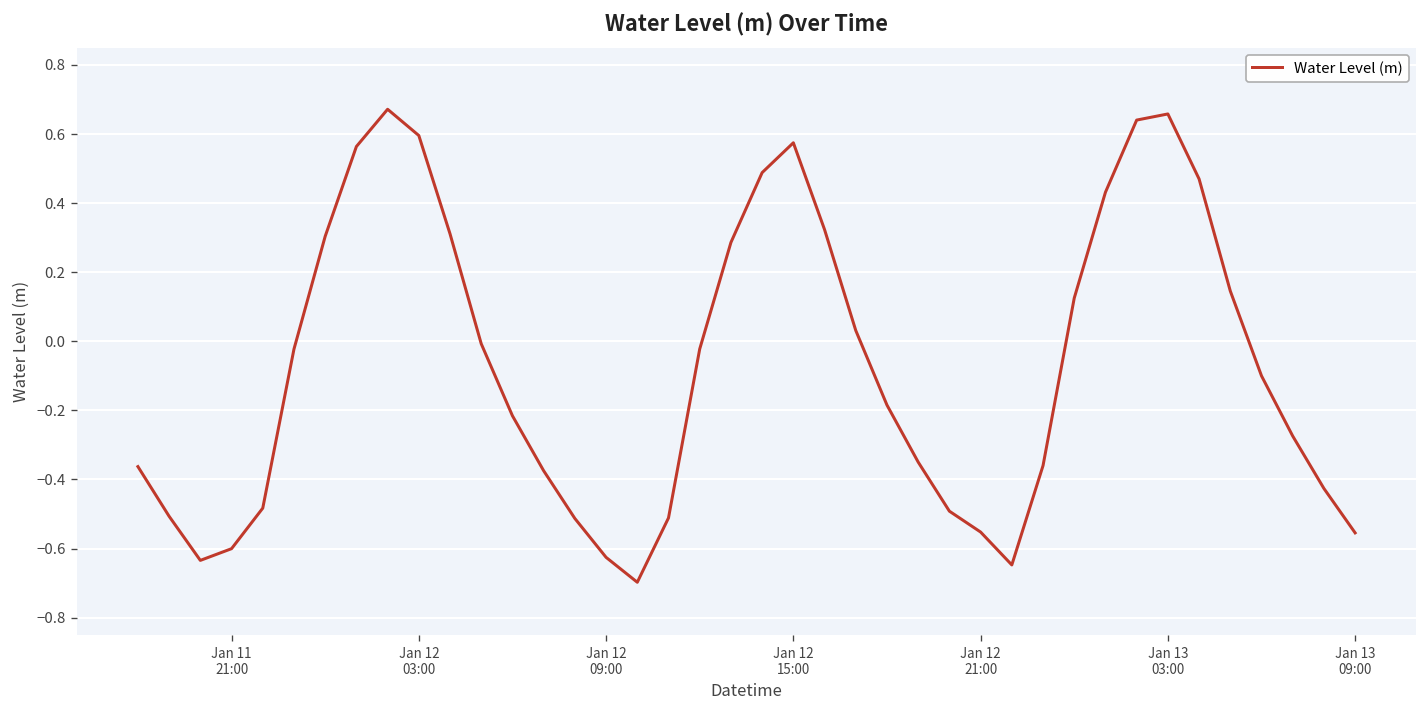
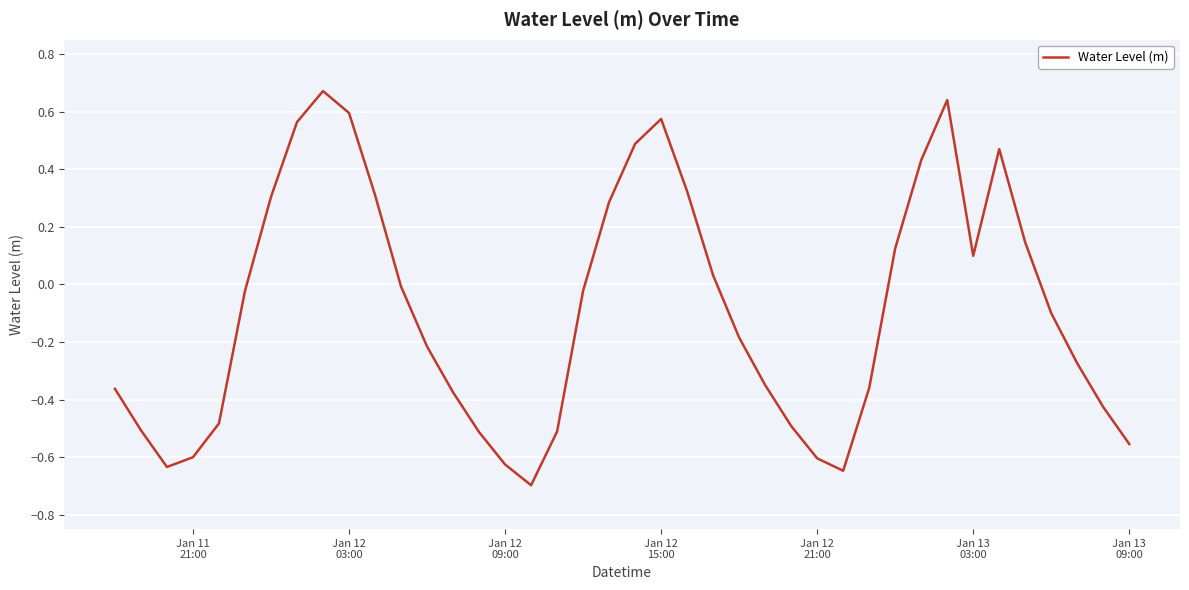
Jan 12 21:00: -0.55 -> -0.60
Jan 13 03:00: 0.66 -> 0.10
